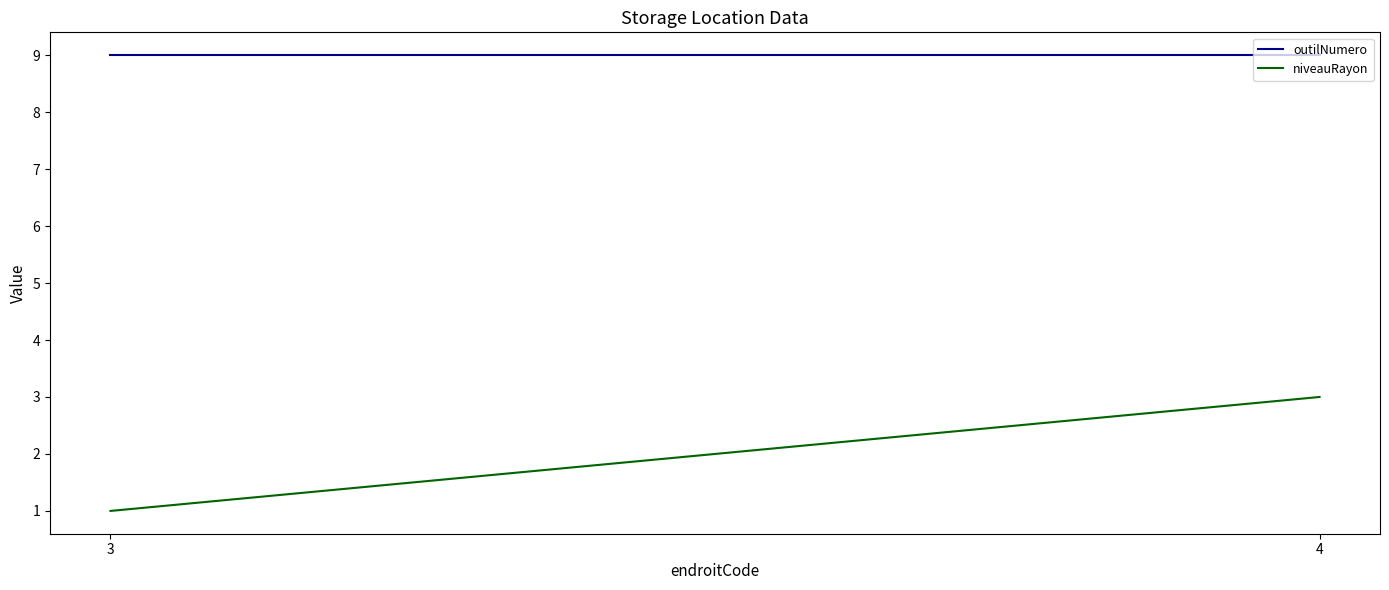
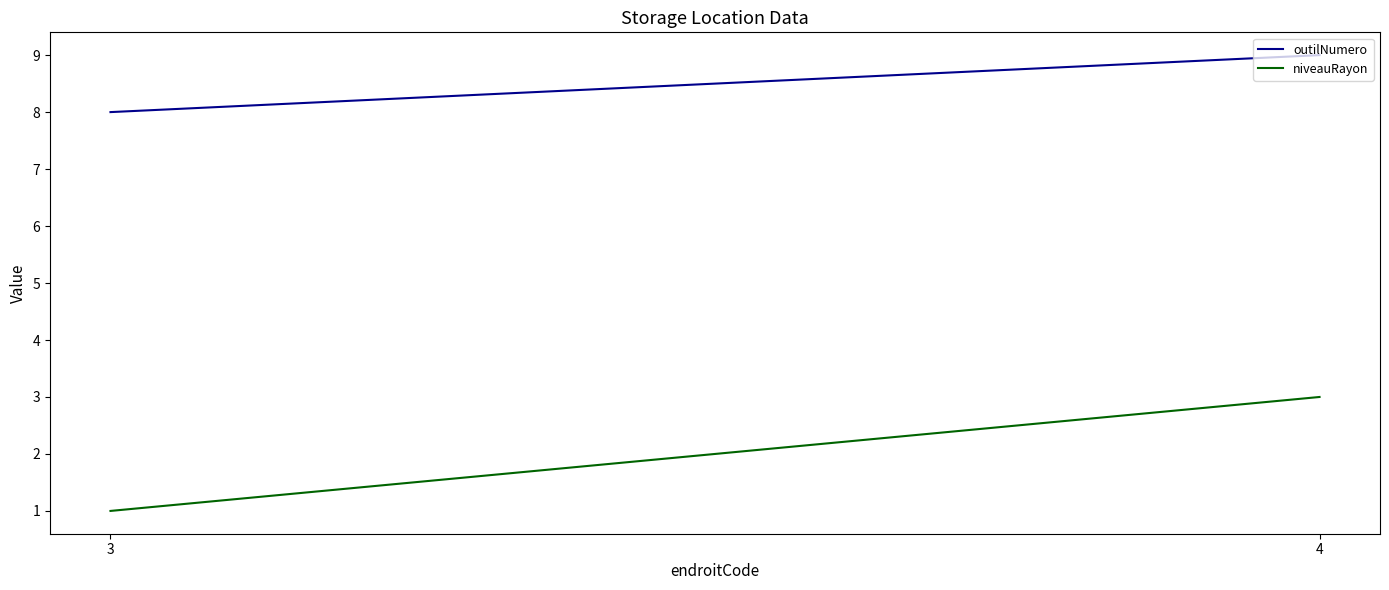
outilNumero, 3: 9 -> 8
